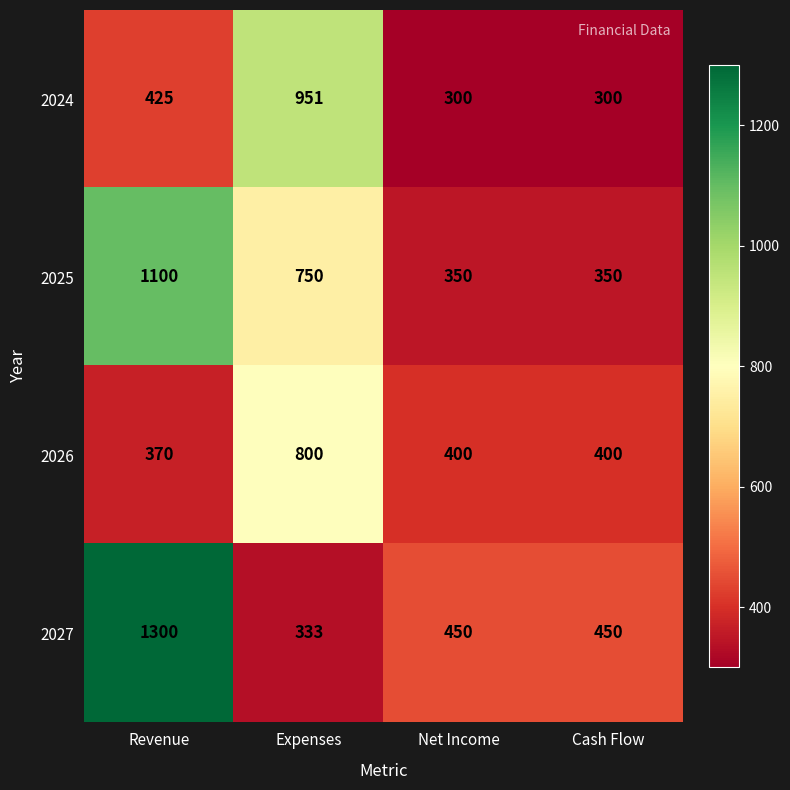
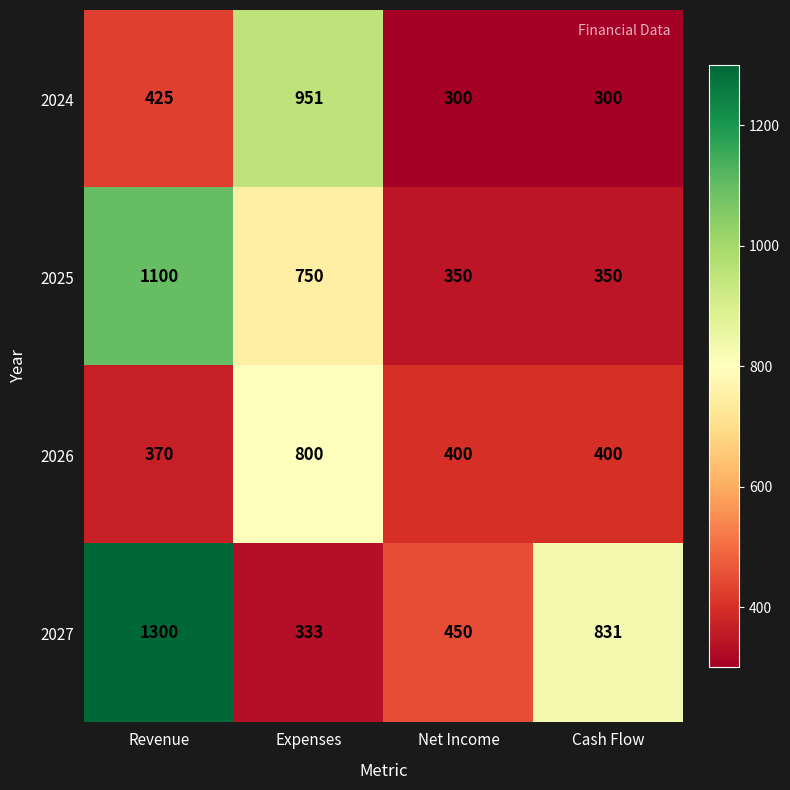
2027, Cash Flow: 450 -> 831
